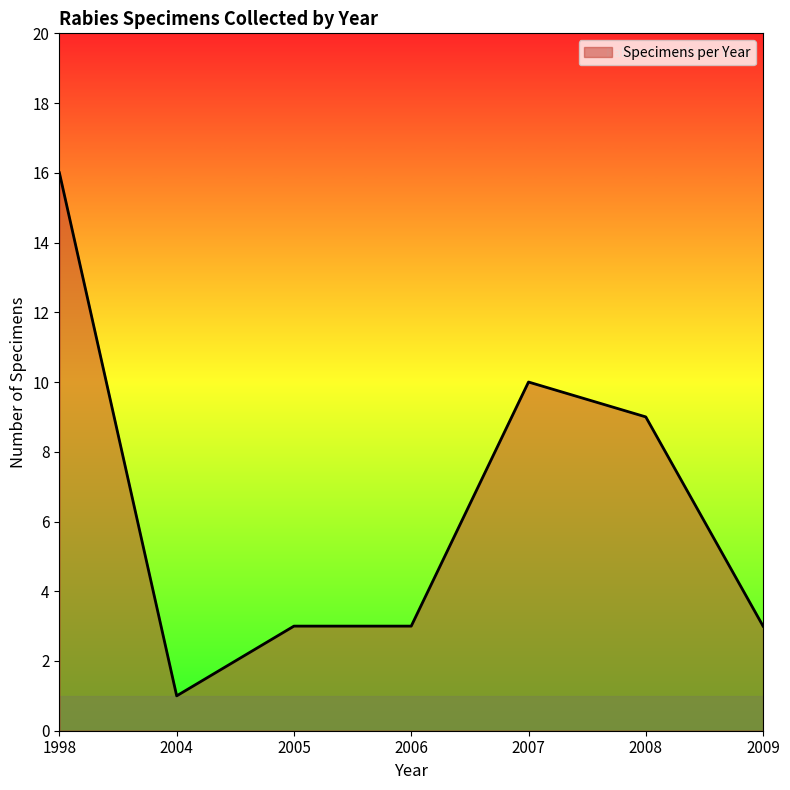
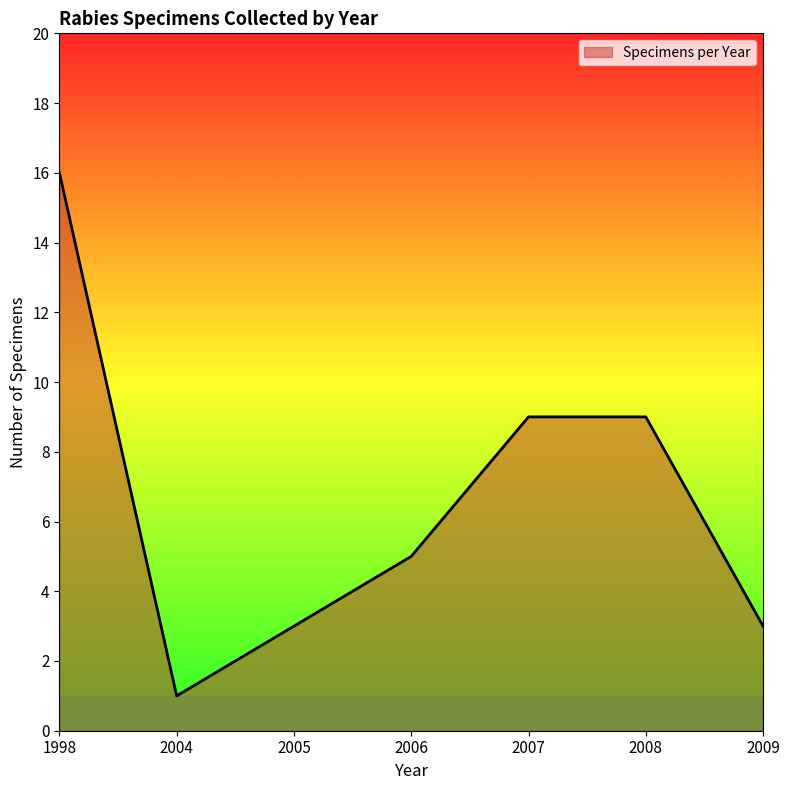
2006: 3 -> 5
2007: 10 -> 9
